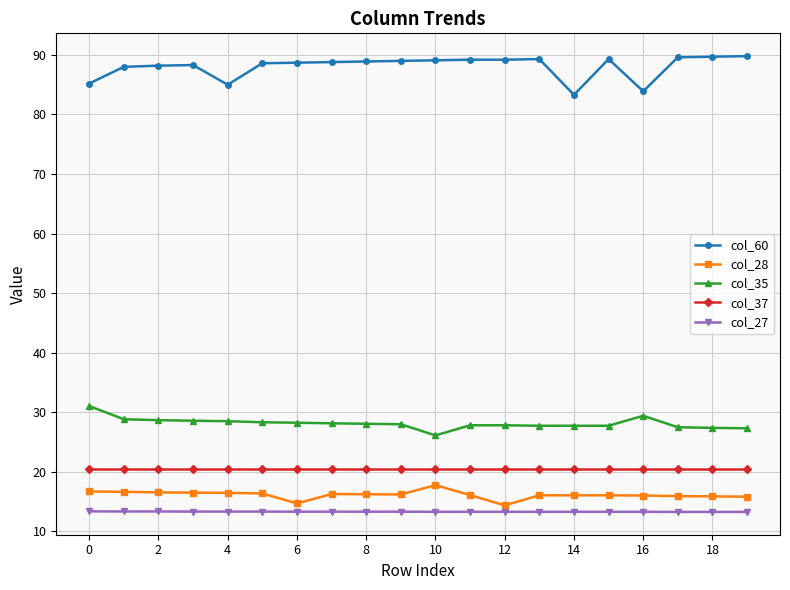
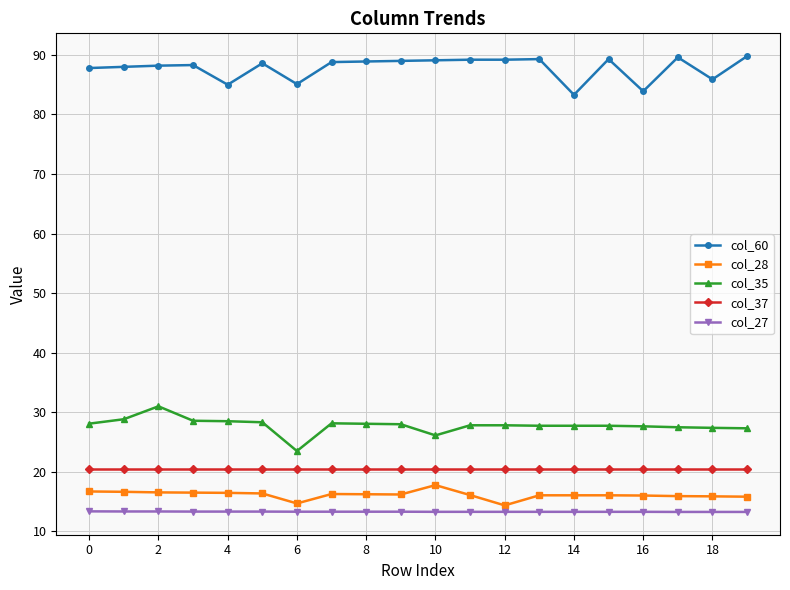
col_60, 0: 85 -> 88
col_35, 0: 31 -> 28
col_35, 2: 29 -> 31
col_60, 6: 89 -> 85
col_35, 6: 28 -> 24
col_35, 16: 29 -> 28
col_60, 18: 90 -> 86
